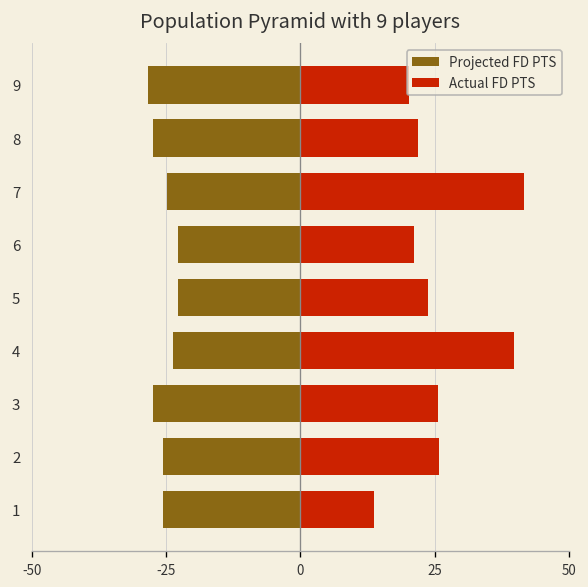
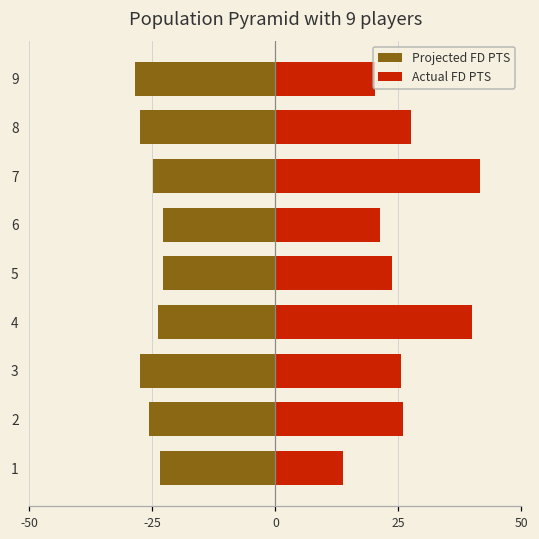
Actual FD PTS, 8: 22 -> 28
Projected FD PTS, 1: -26 -> -23
